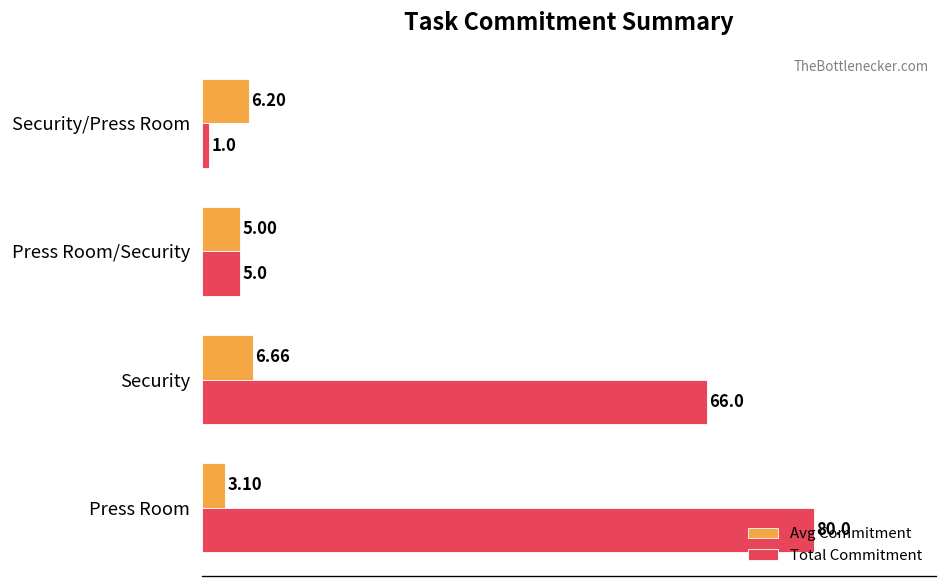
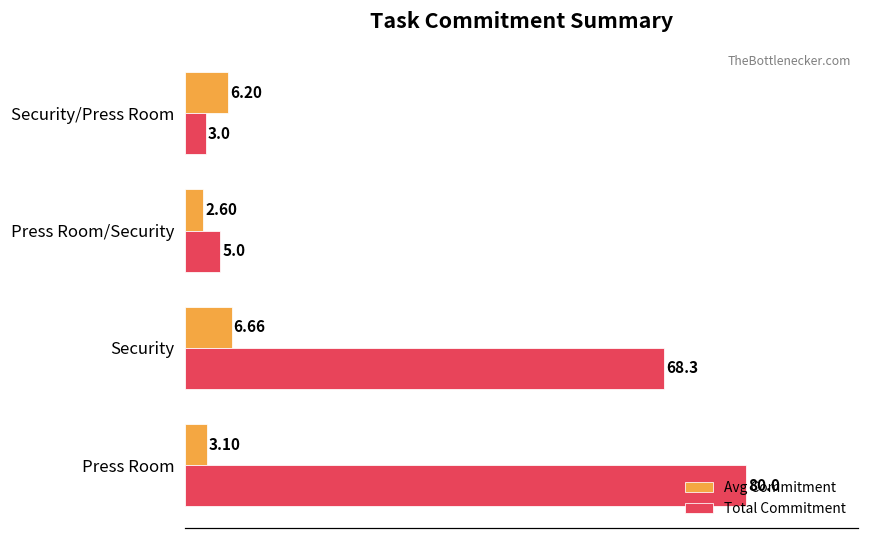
Total Commitment, Security/Press Room: 1.0 -> 3.0
Avg Commitment, Press Room/Security: 5.00 -> 2.60
Total Commitment, Security: 66.0 -> 68.3
